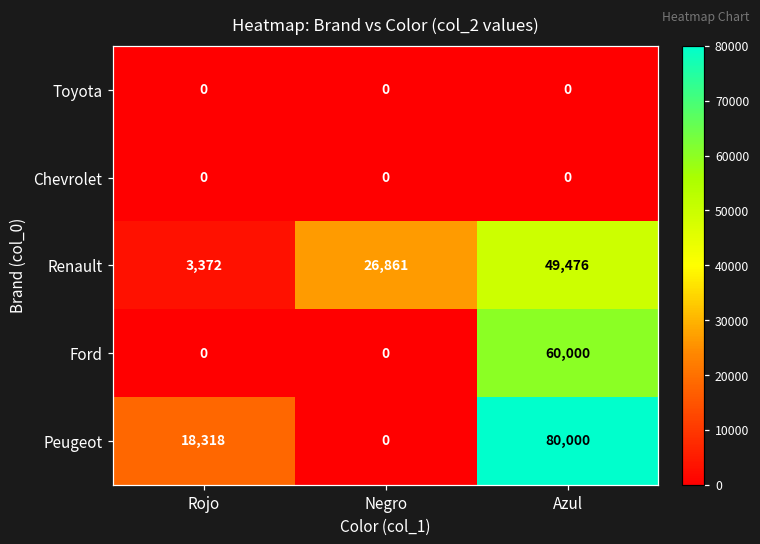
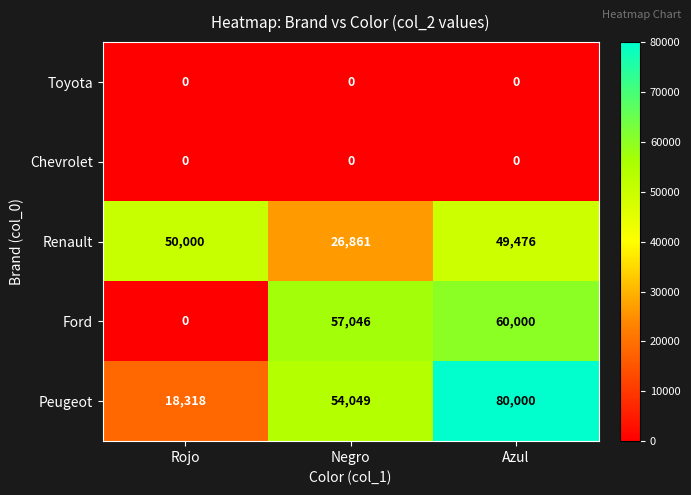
Renault, Rojo: 3,372 -> 50,000
Ford, Negro: 0 -> 57,046
Peugeot, Negro: 0 -> 54,049
